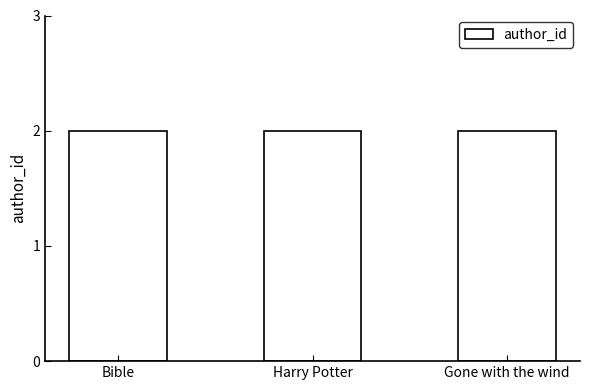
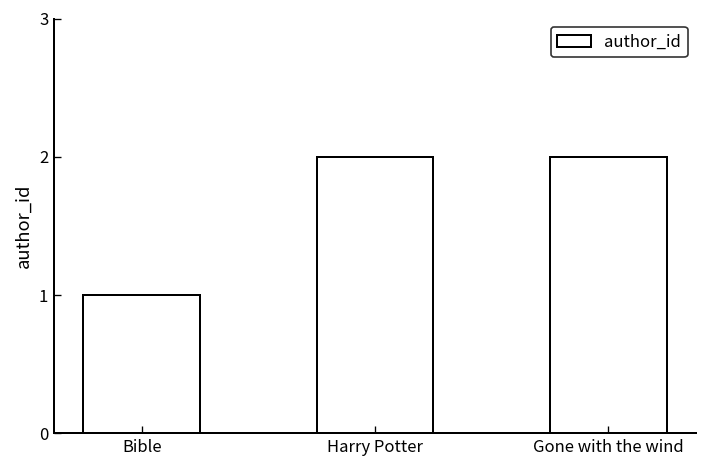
Bible: 2 -> 1
